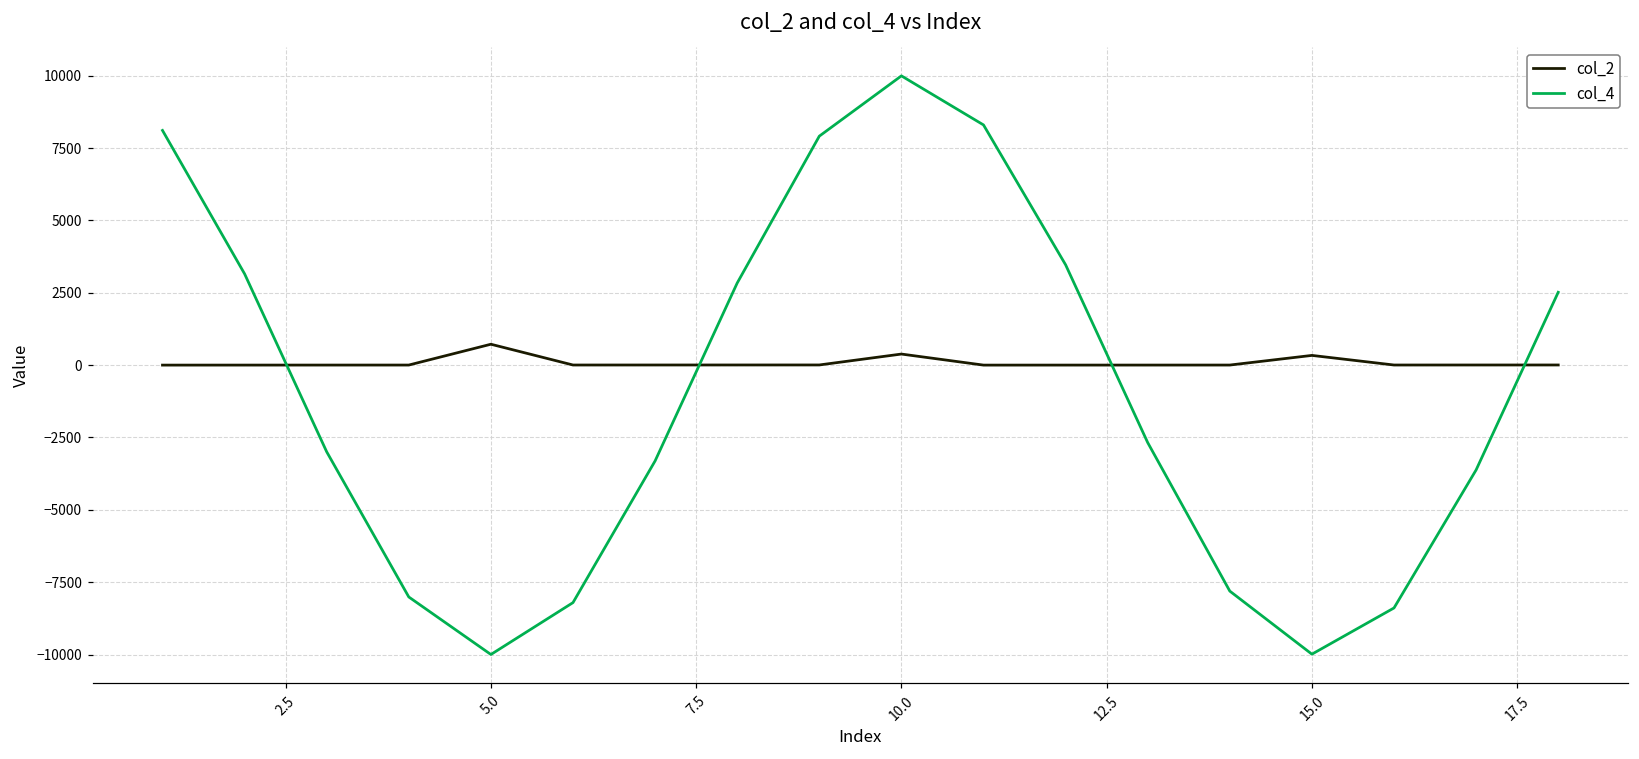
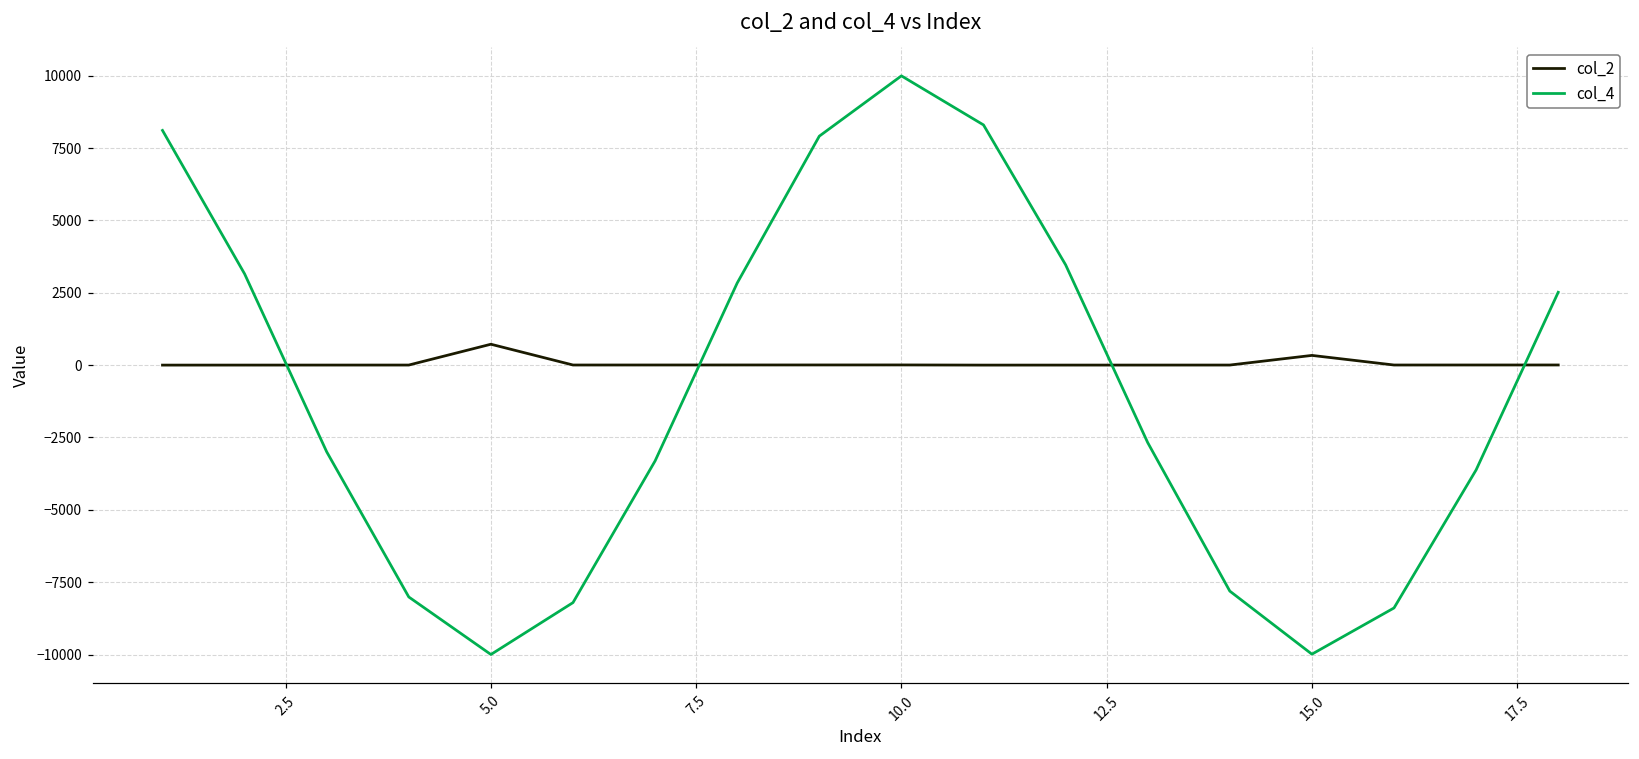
col_2, 10.0: 400 -> 0
